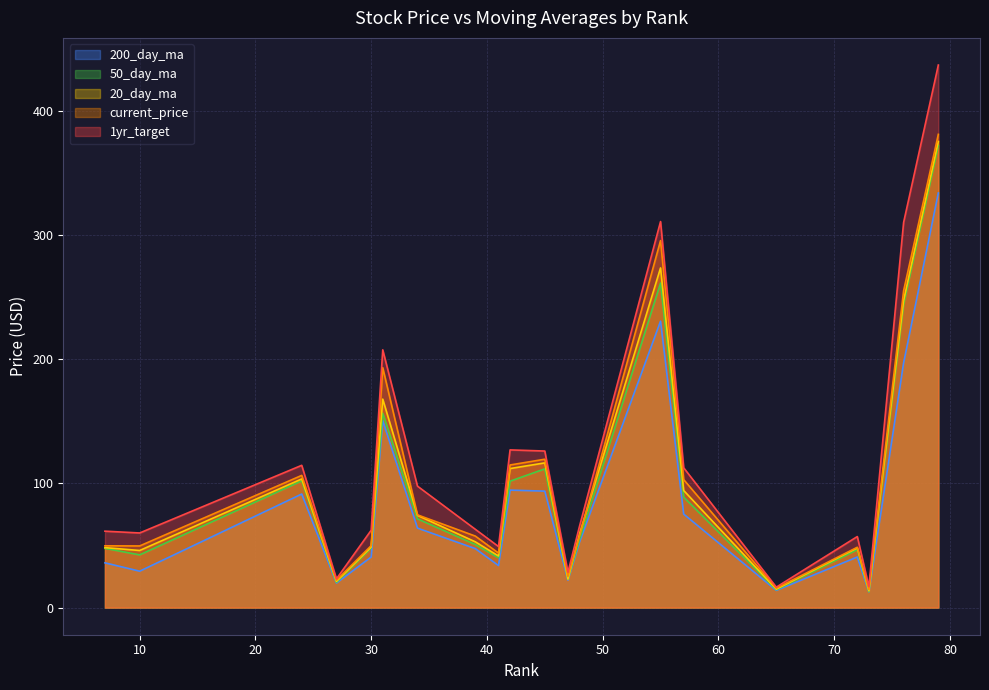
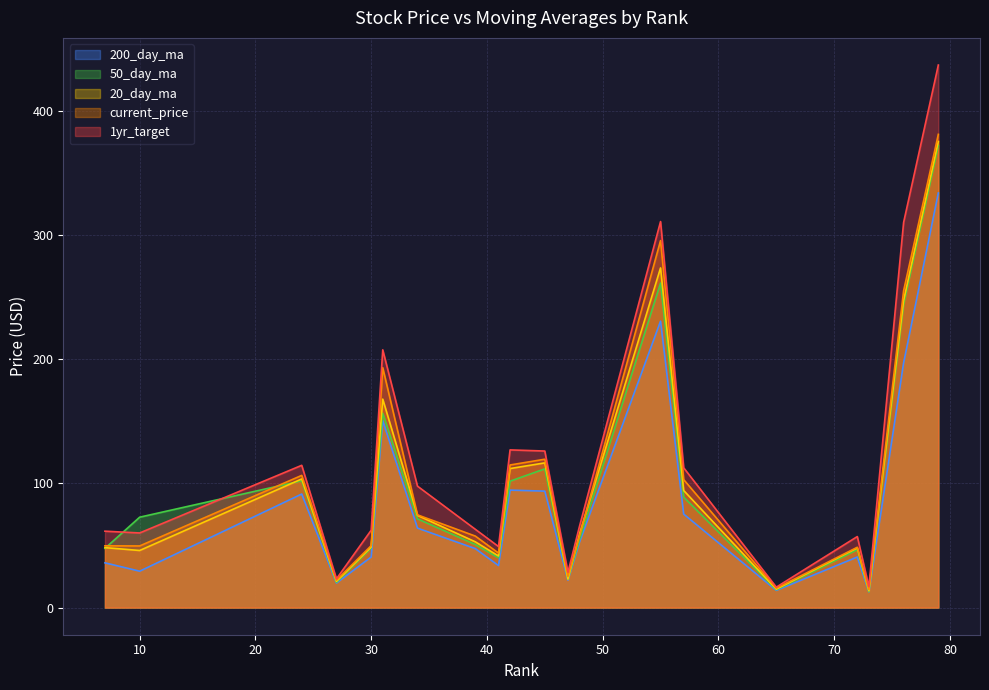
50_day_ma, 10: 42 -> 73
